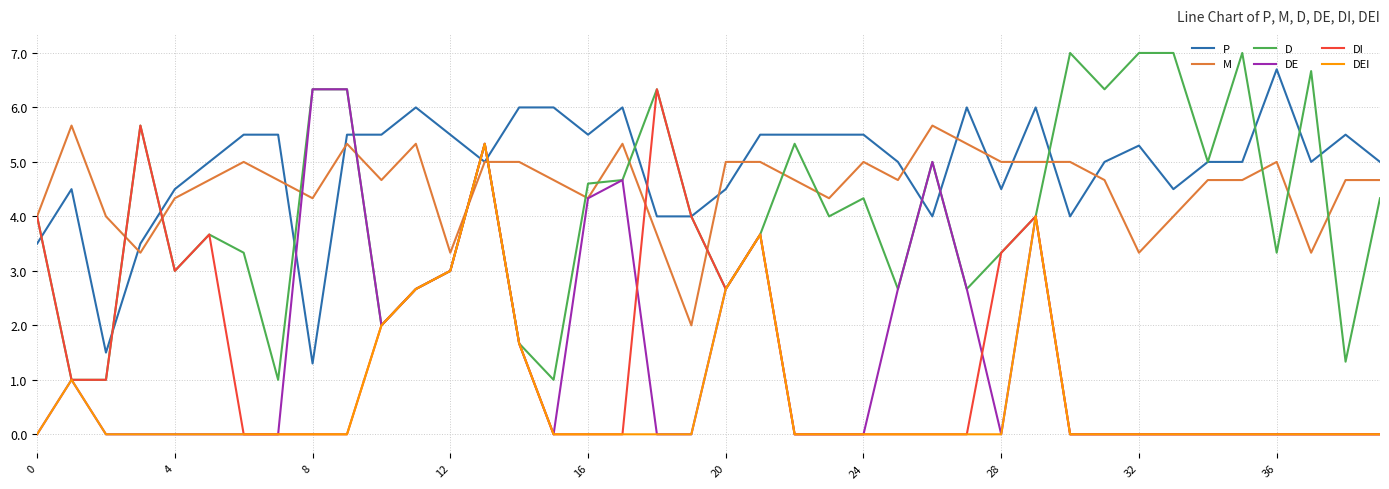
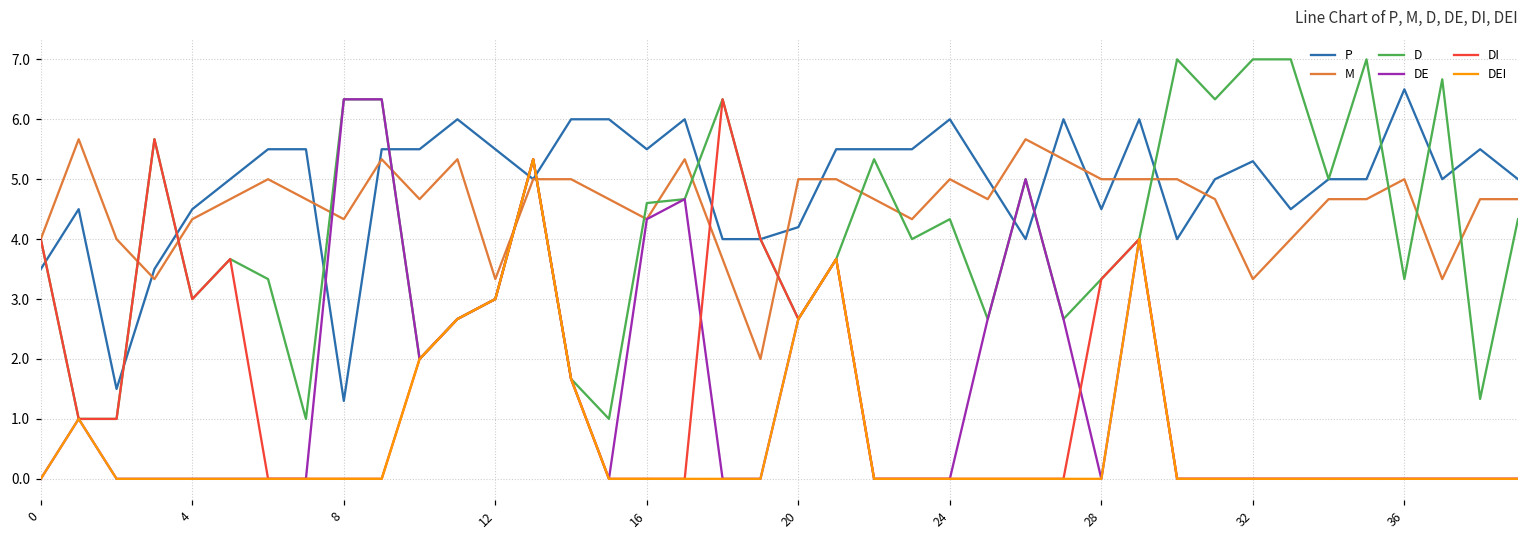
P, 20: 4.5 -> 4.2
P, 24: 5.5 -> 6.0
P, 36: 6.7 -> 6.5
